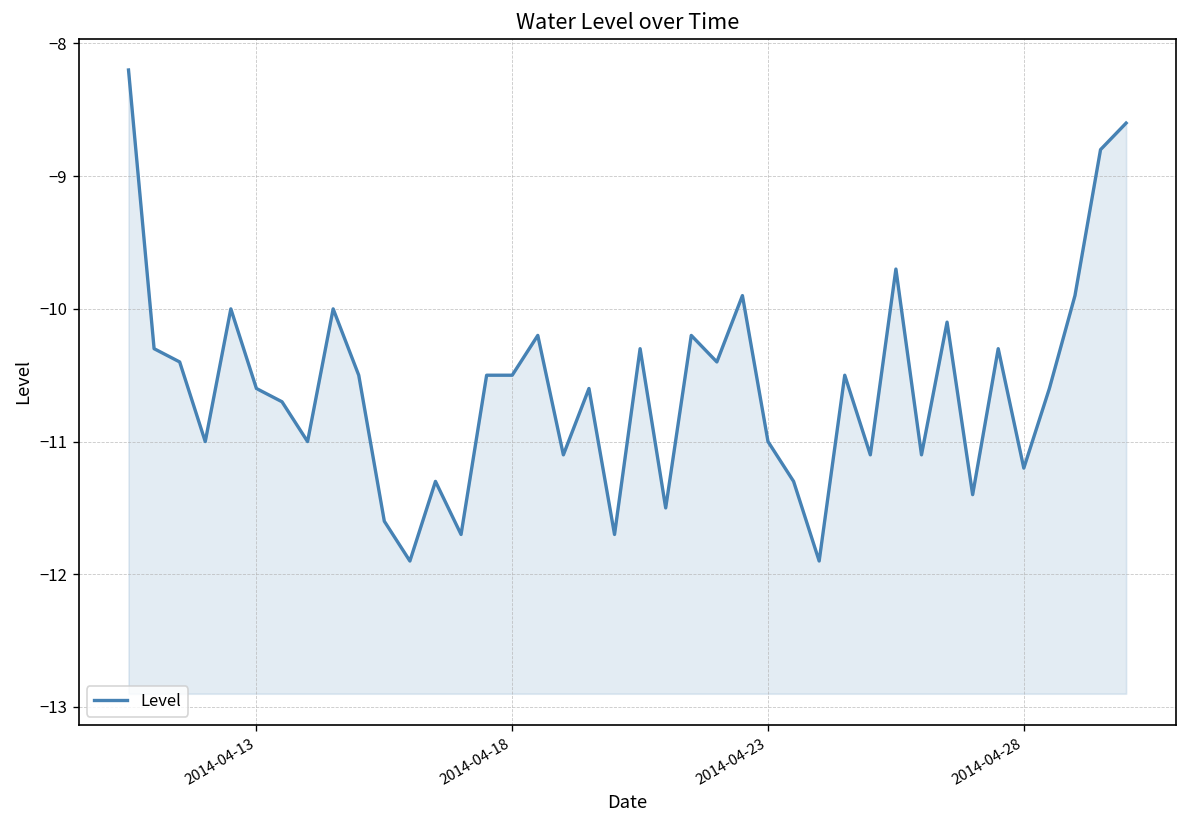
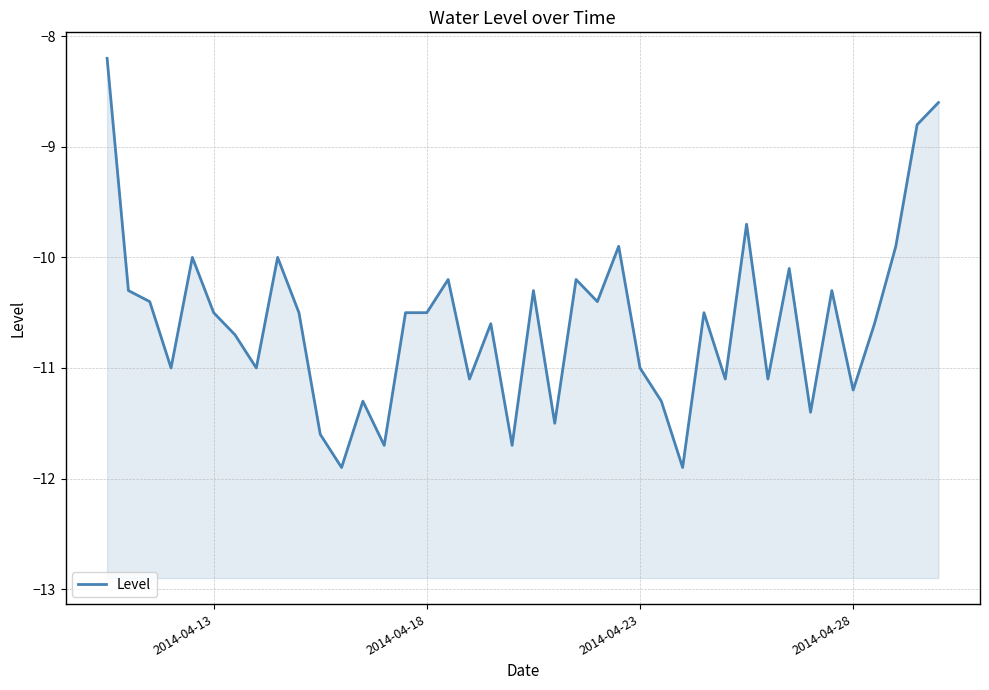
2014-04-13: -10.6 -> -10.5
